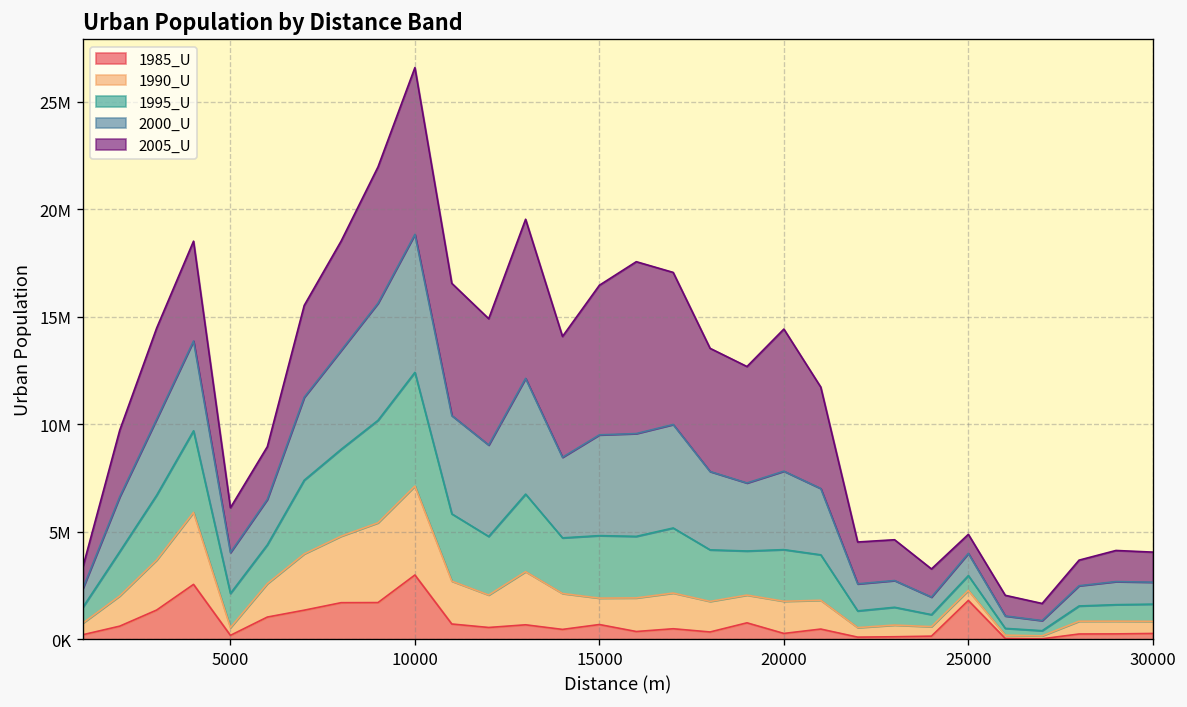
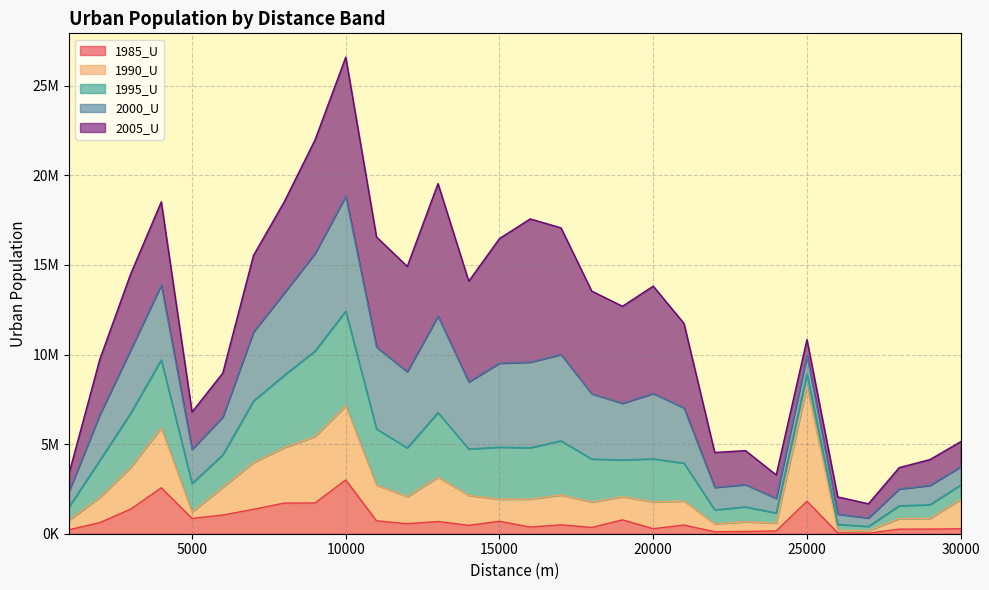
1985_U, 5000: 200000 -> 900000
2005_U, 20000: 6600000 -> 6000000
1990_U, 25000: 500000 -> 6400000
1990_U, 30000: 600000 -> 1600000
